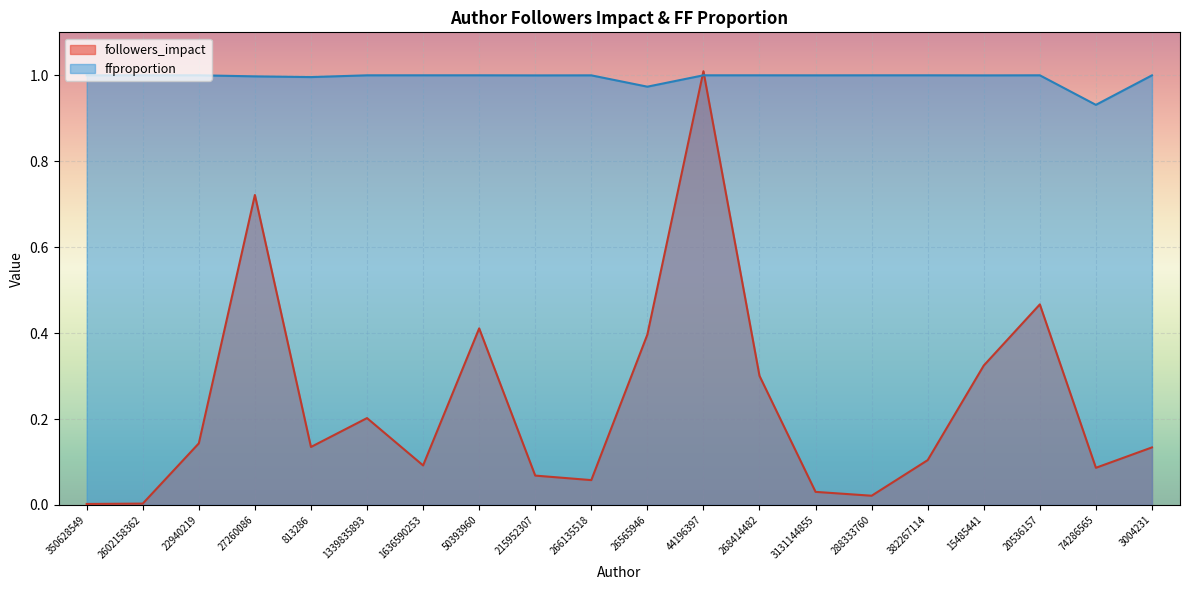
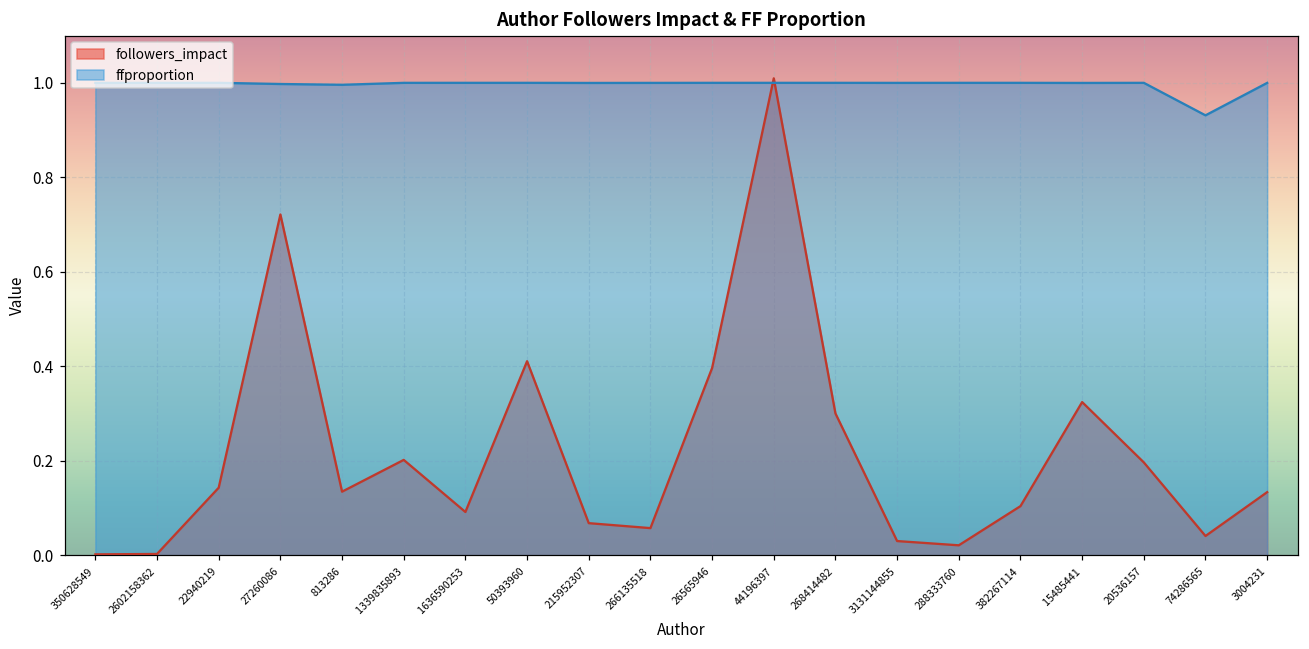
ffproportion, 26565946: 0.97 -> 1.00
followers_impact, 20536157: 0.47 -> 0.20
followers_impact, 74286565: 0.09 -> 0.04
